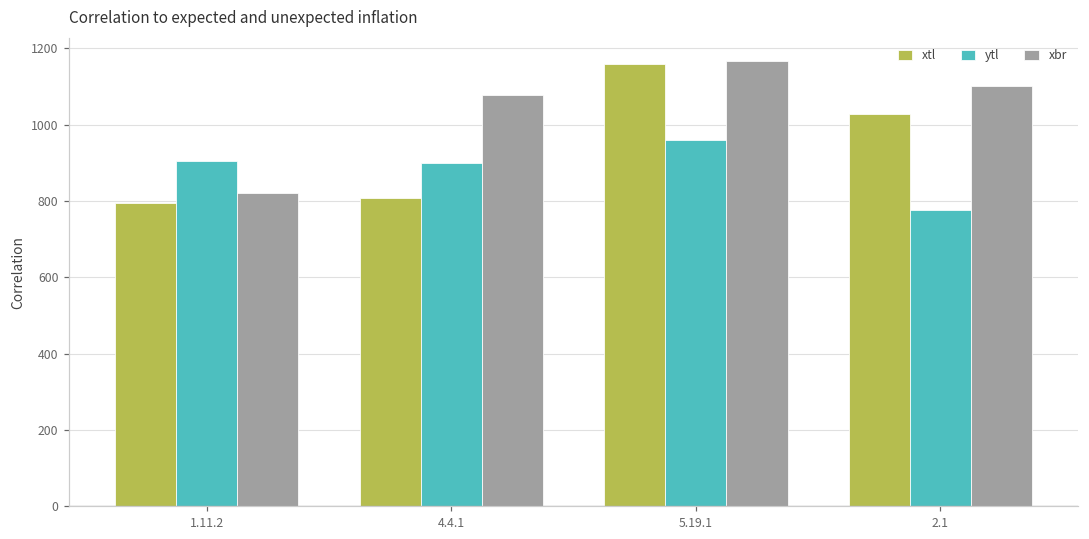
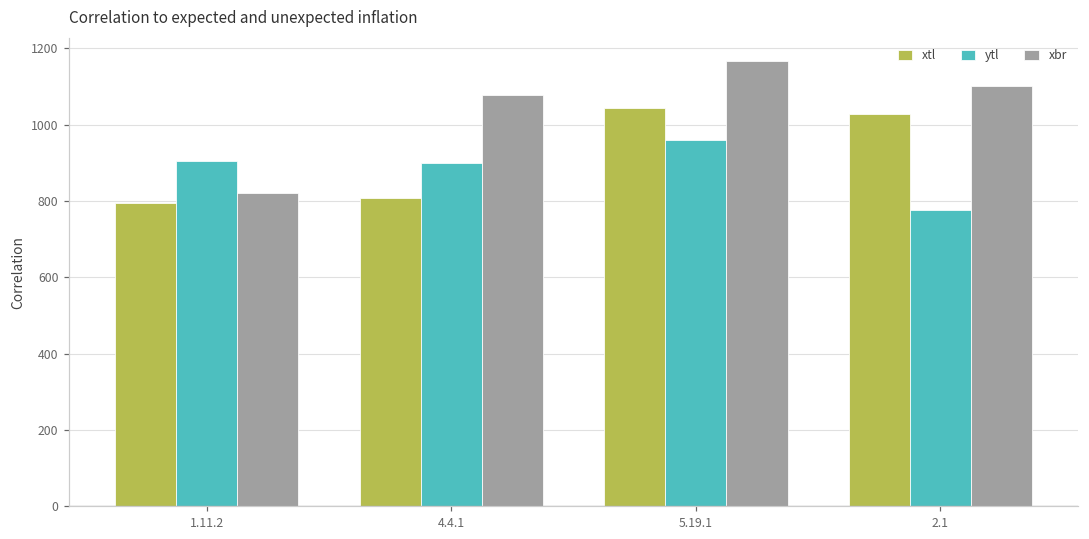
xtl, 5.19.1: 1160 -> 1050
